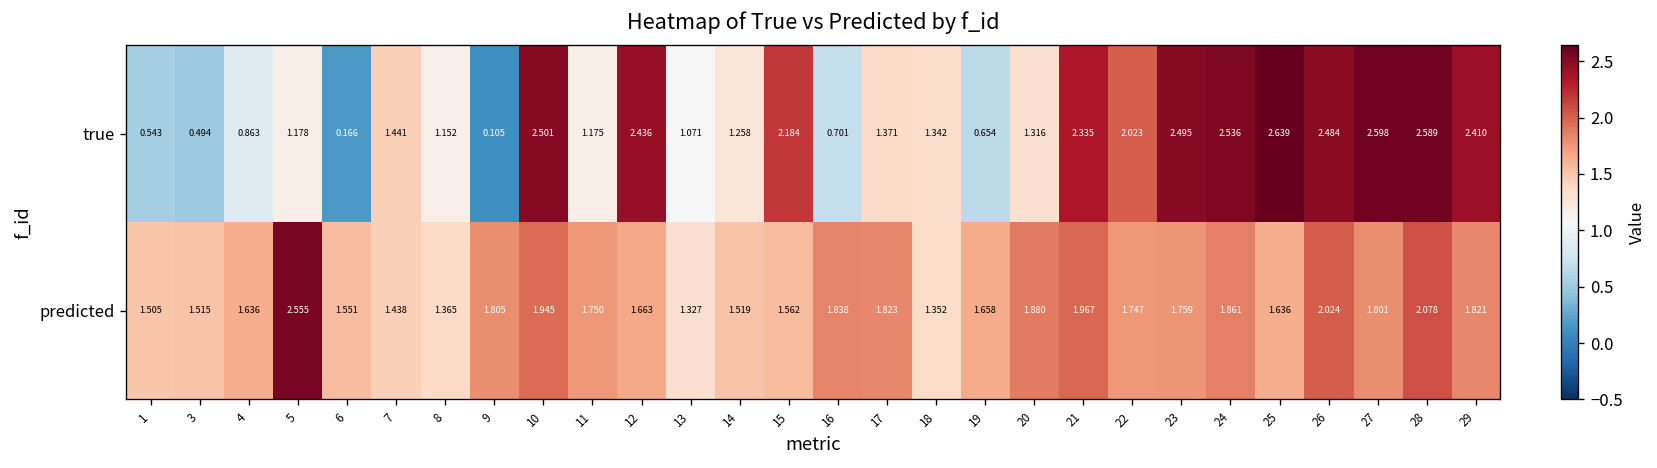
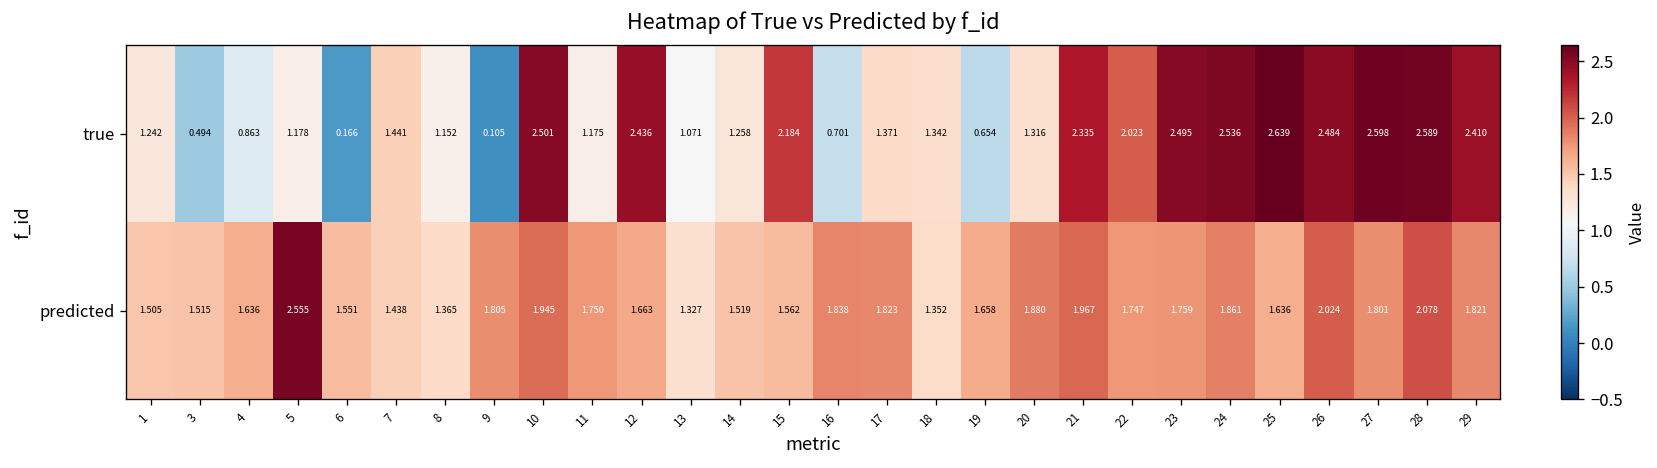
true, 1: 0.543 -> 1.242
